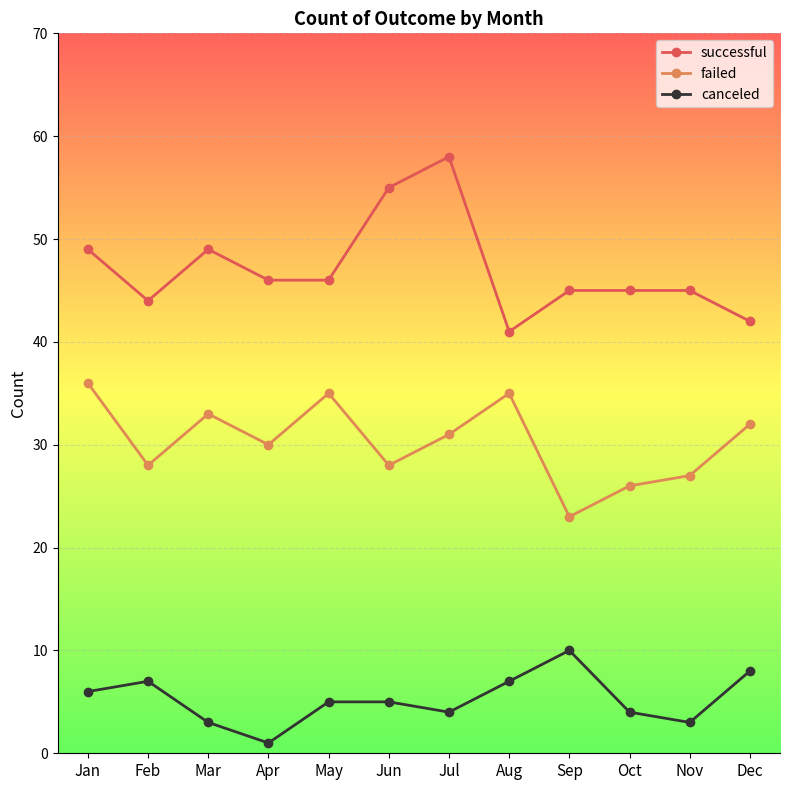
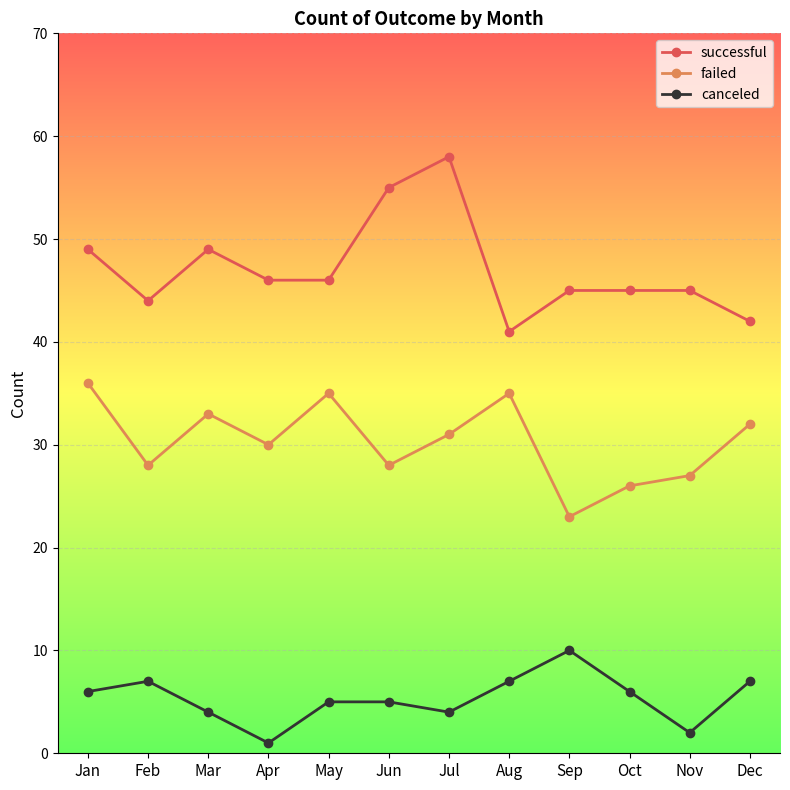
canceled, Mar: 3 -> 4
canceled, Oct: 4 -> 6
canceled, Nov: 3 -> 2
canceled, Dec: 8 -> 7
